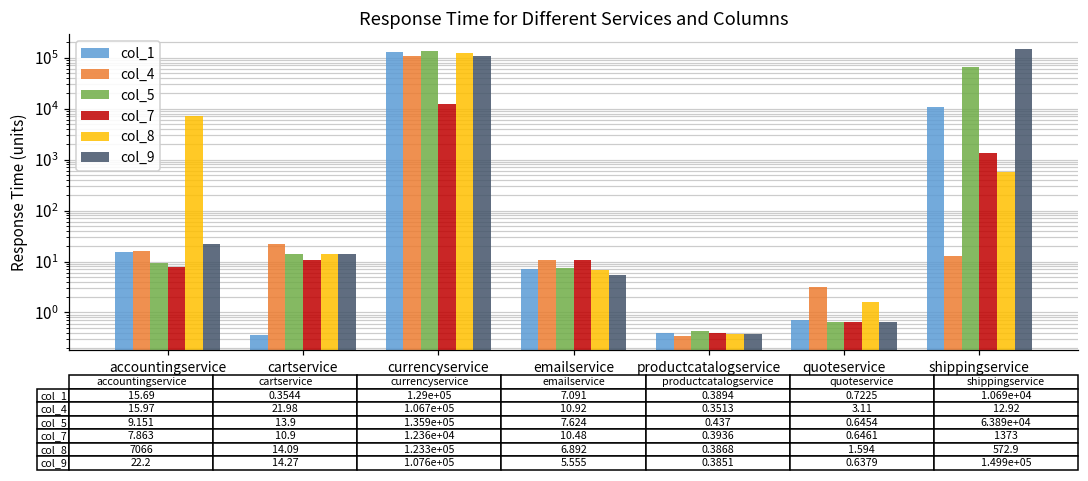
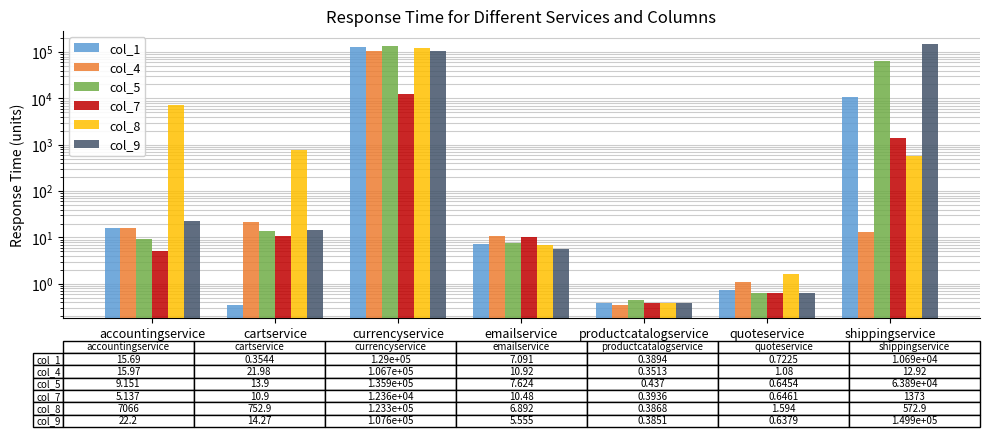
col_7, accountingservice: 7.863 -> 5.137
col_8, cartservice: 14.09 -> 752.9
col_4, quoteservice: 3.11 -> 1.08
